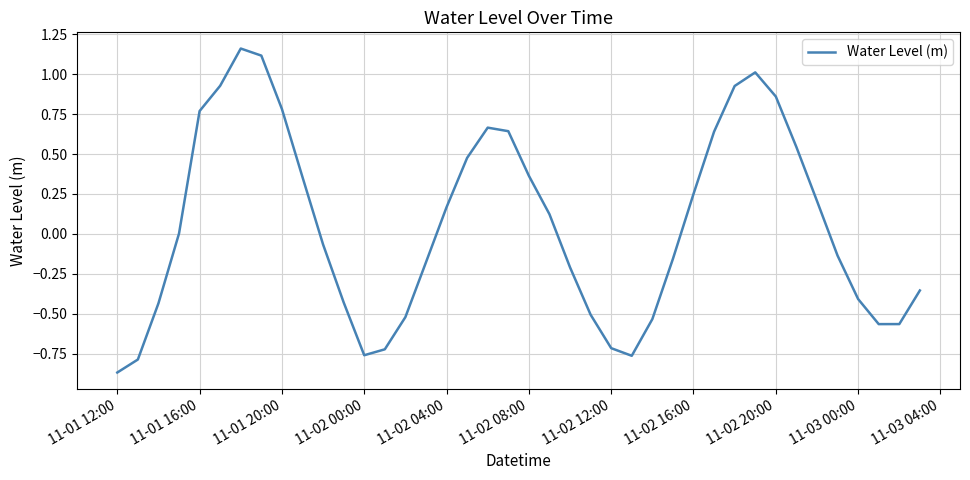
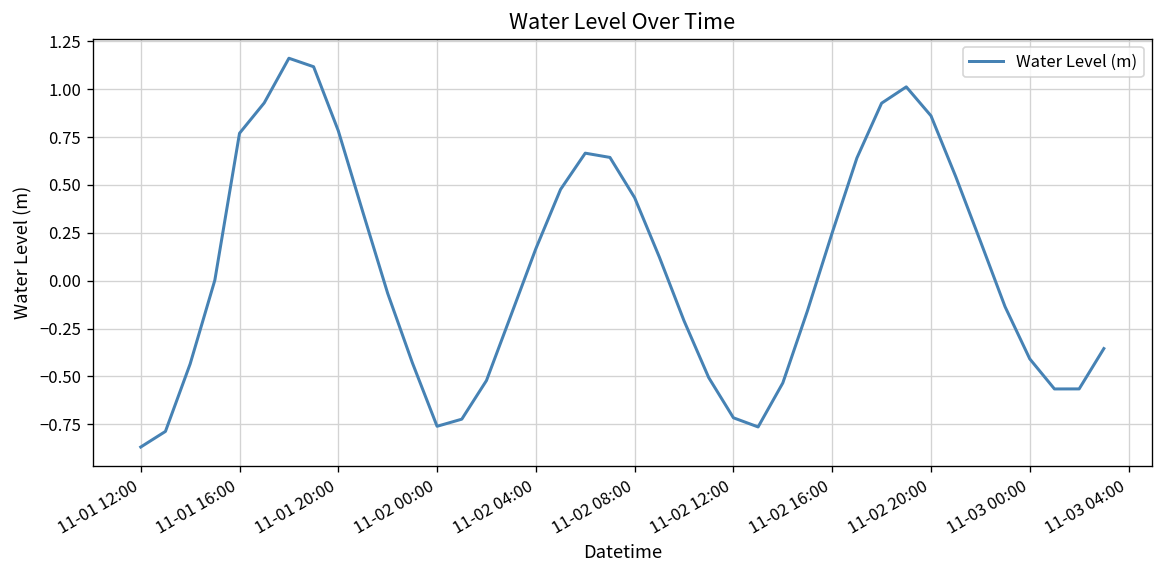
11-02 08:00: 0.36 -> 0.43
